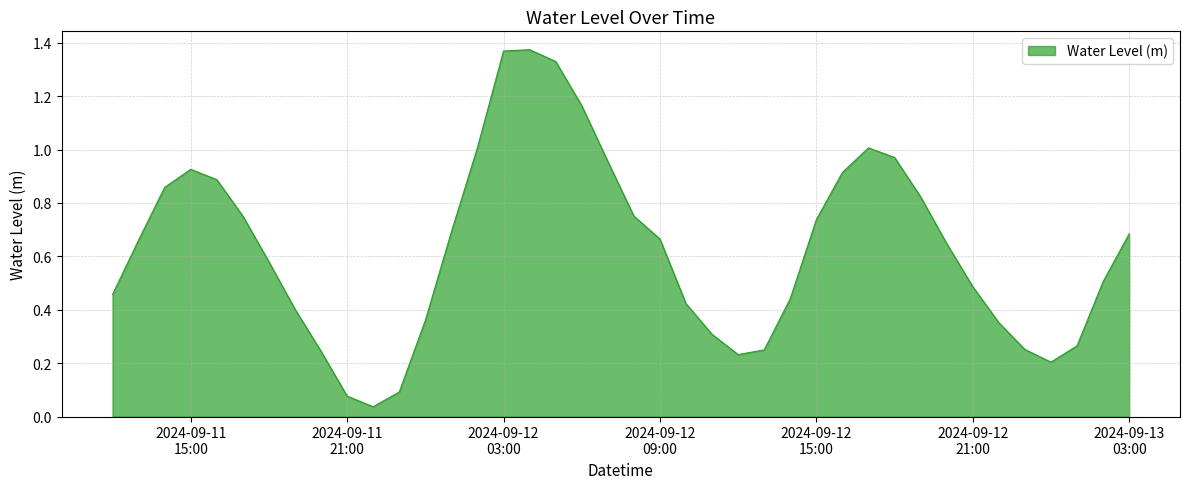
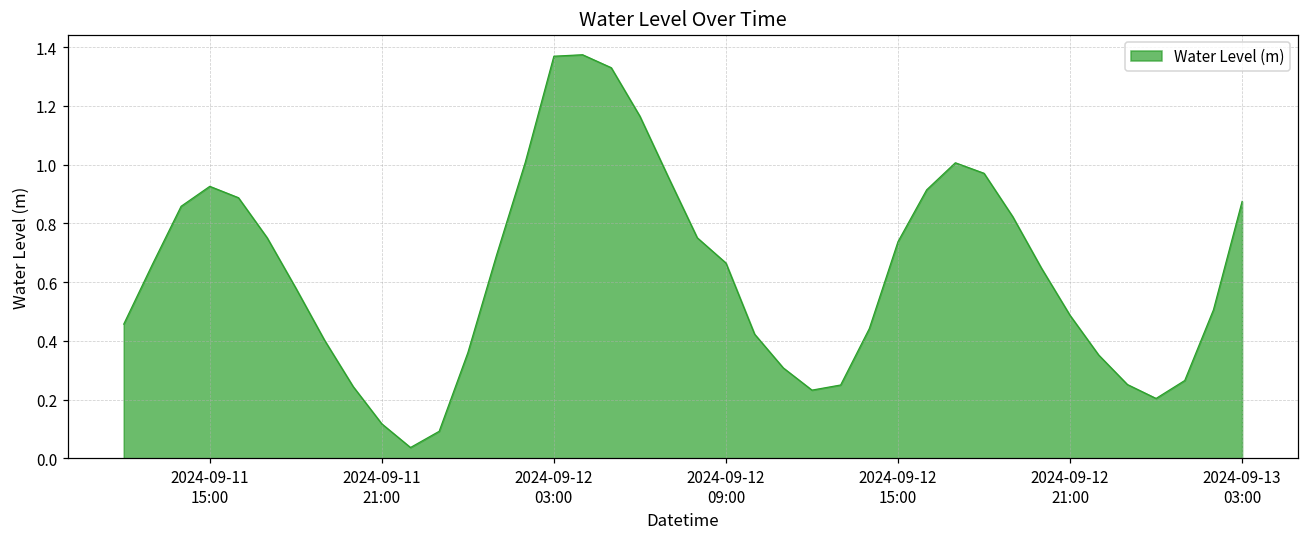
2024-09-11 21:00: 0.08 -> 0.12
2024-09-13 03:00: 0.68 -> 0.87
